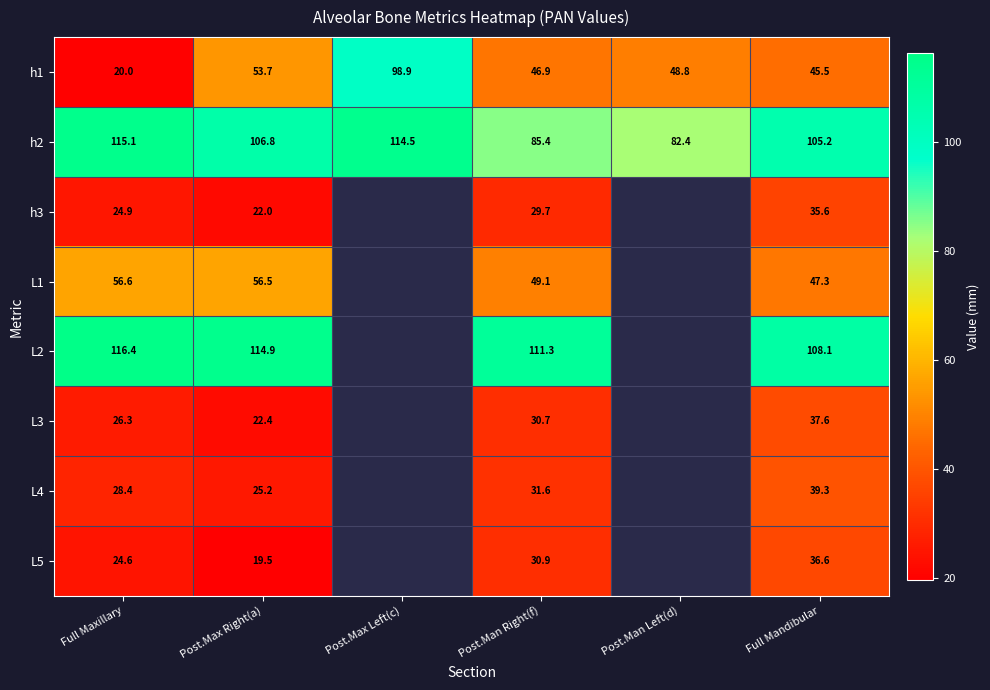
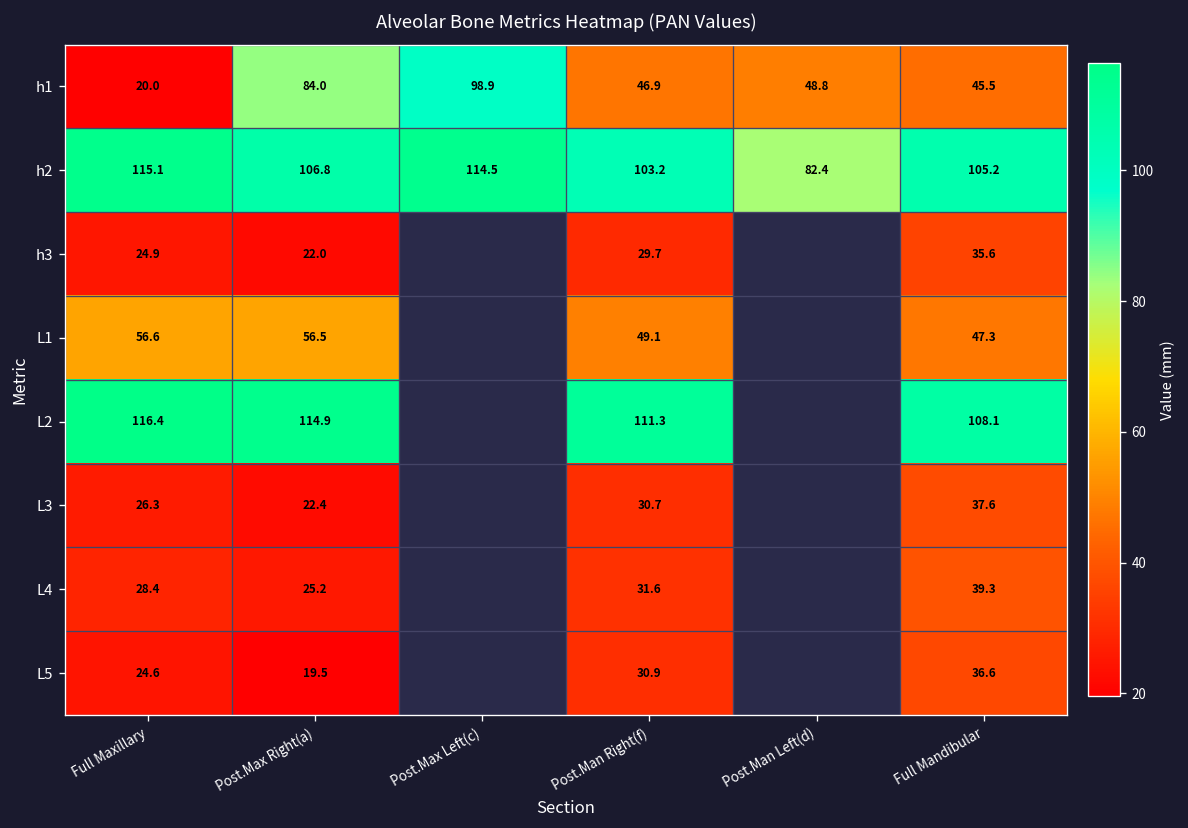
h1, Post.Max Right(a): 53.7 -> 84.0
h2, Post.Man Right(f): 85.4 -> 103.2
